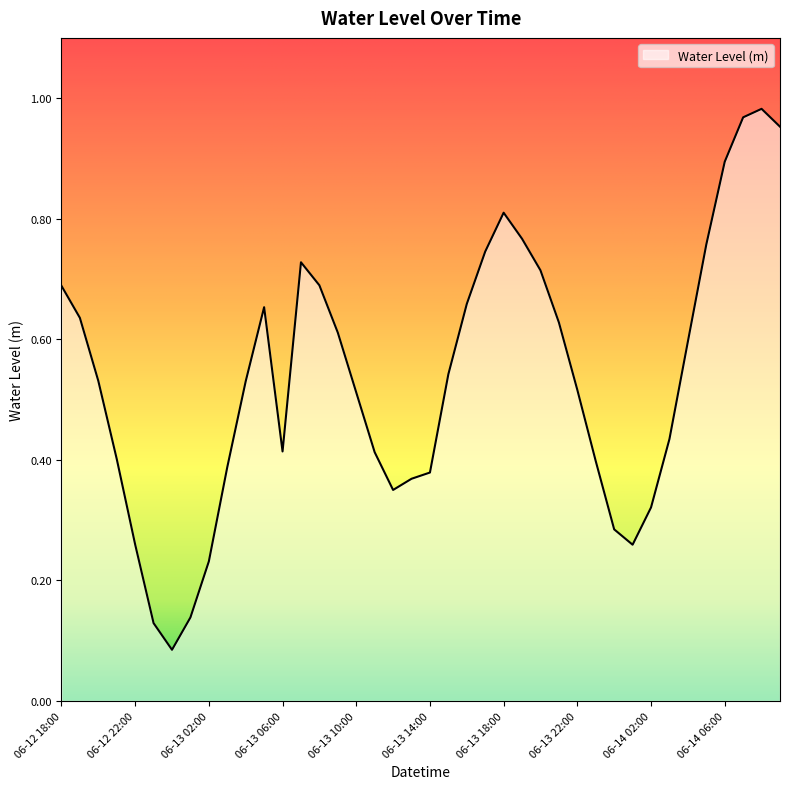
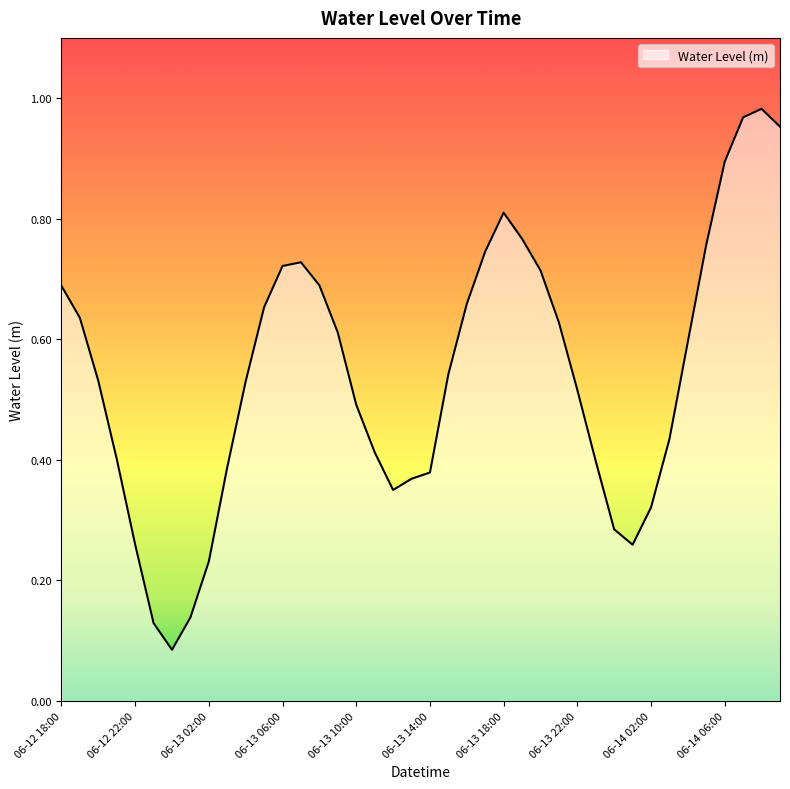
06-13 06:00: 0.41 -> 0.72
06-13 10:00: 0.51 -> 0.49
